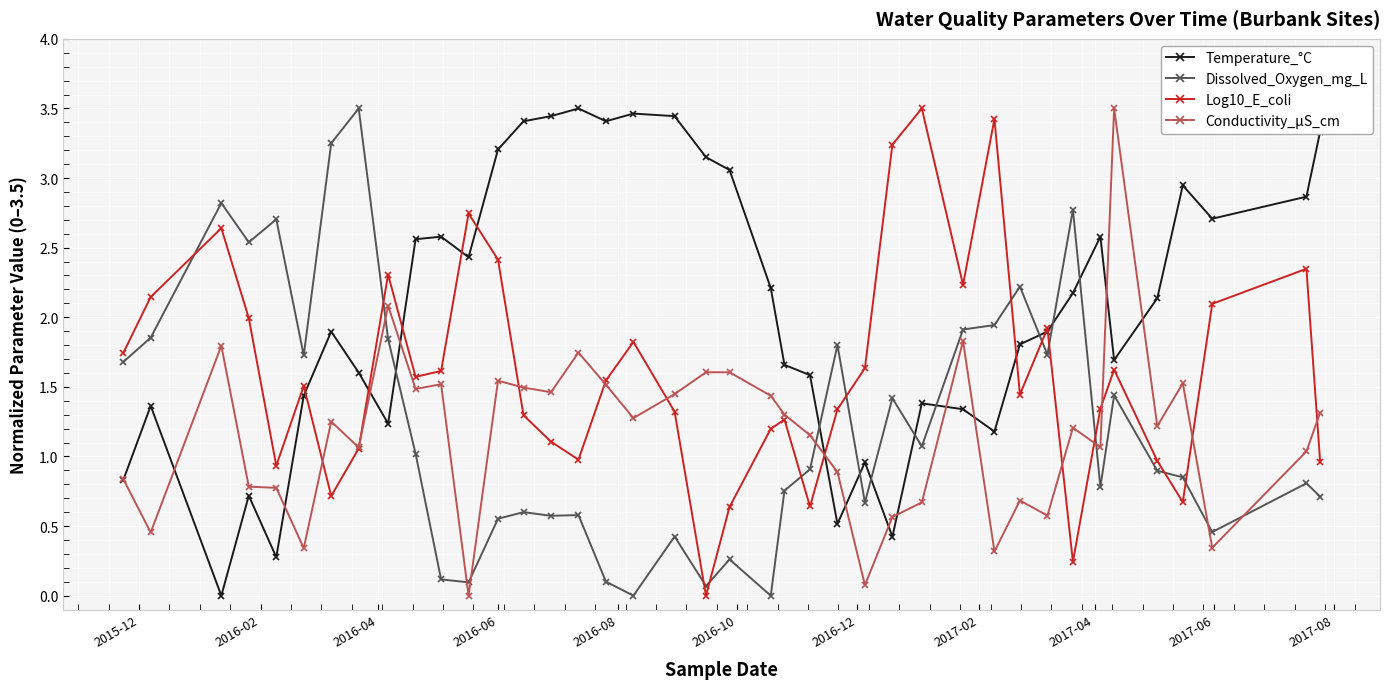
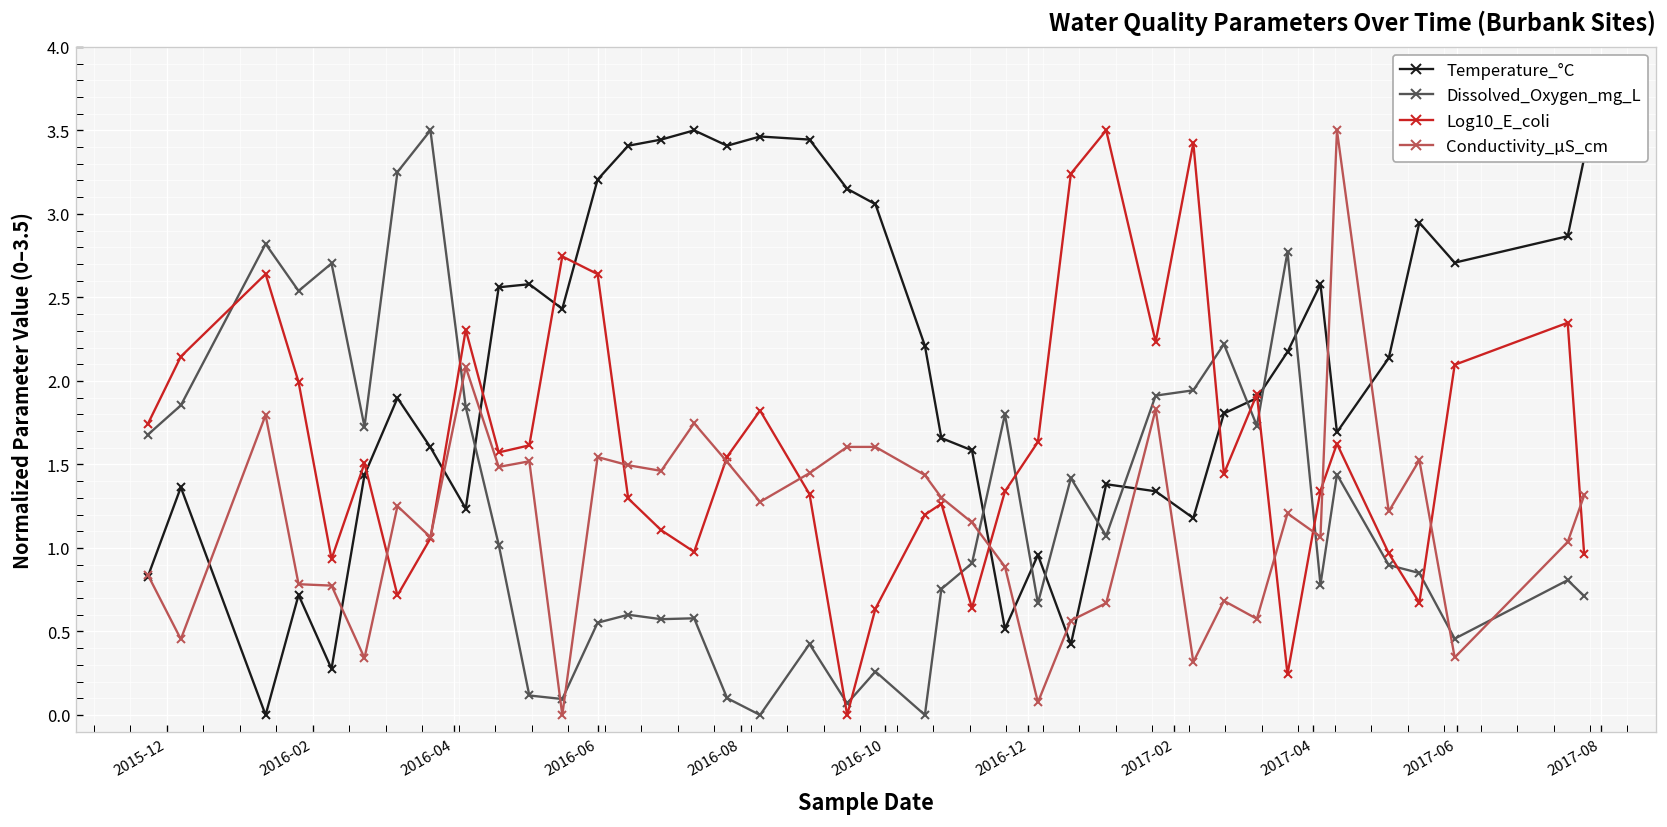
Log10_E_coli, 2016-06: 2.41 -> 2.64
